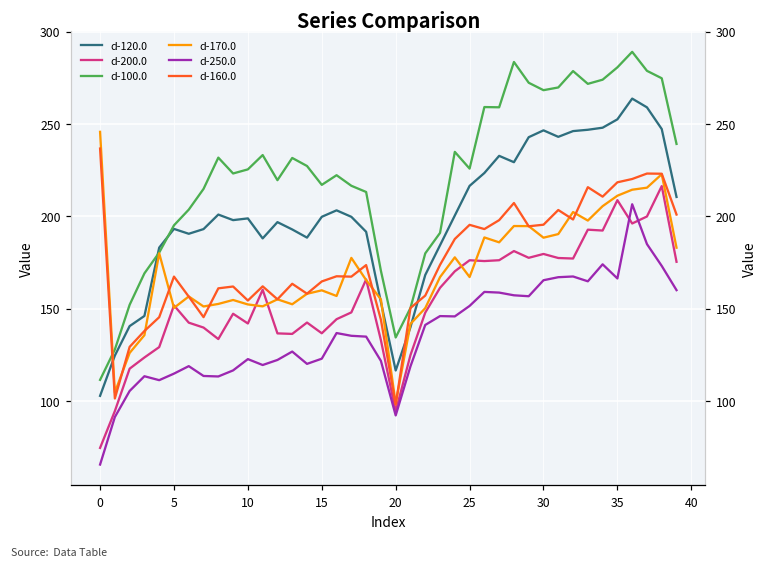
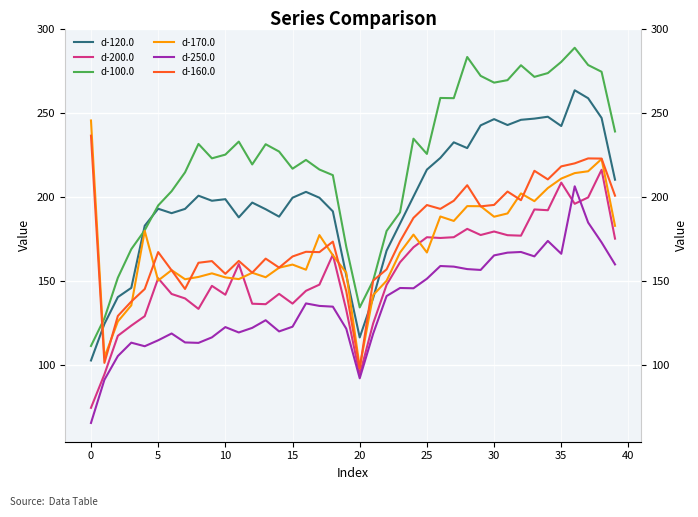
d-120.0, 35: 252 -> 242
